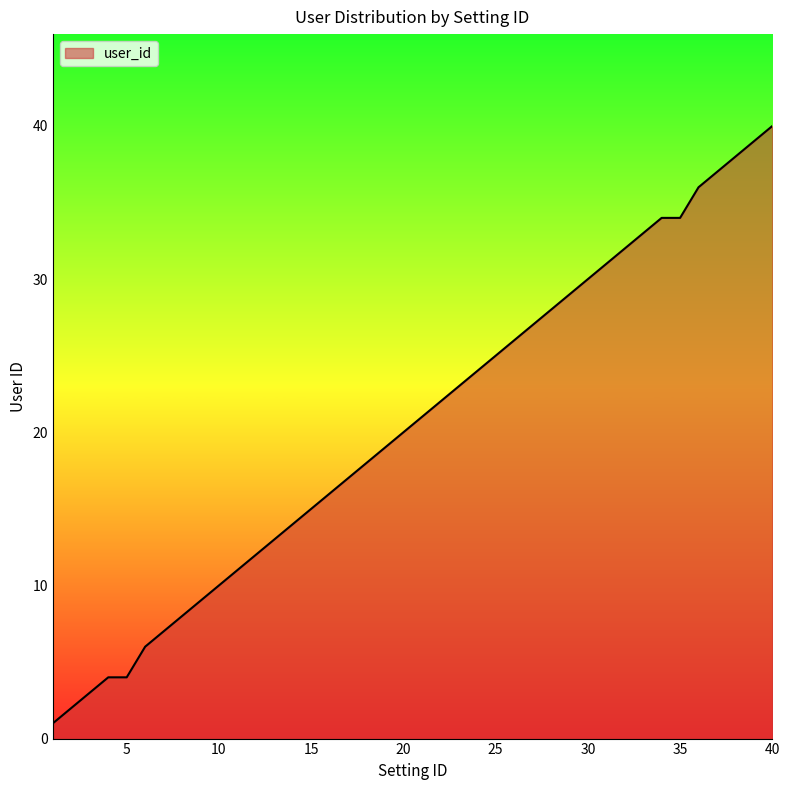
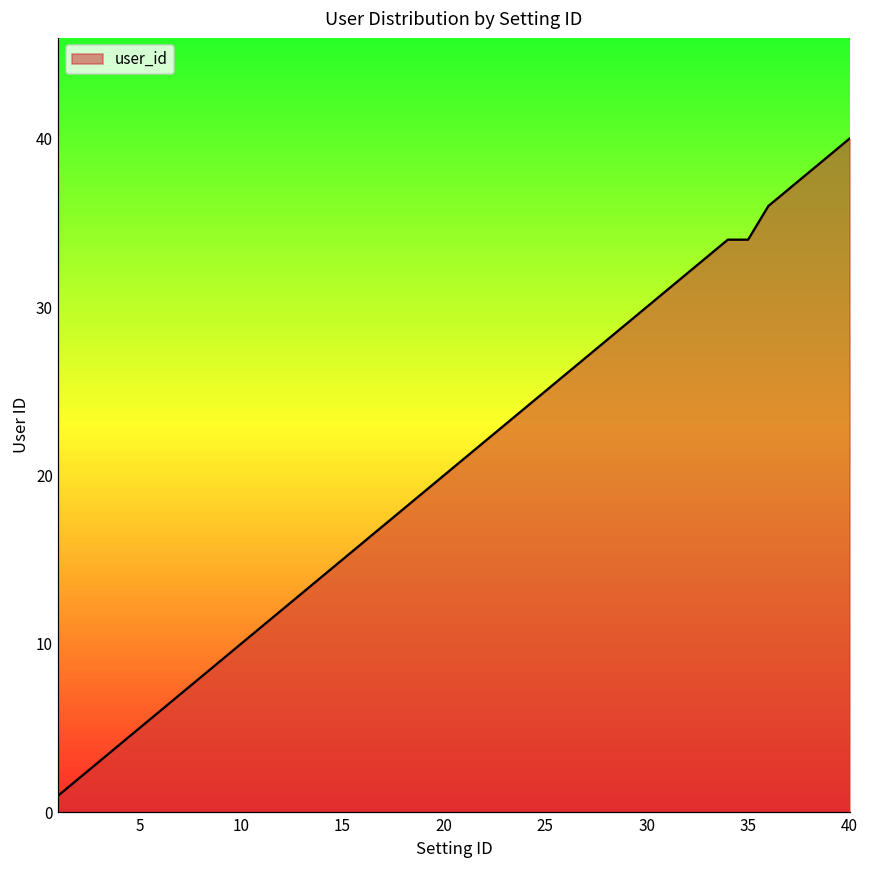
5: 4 -> 5
